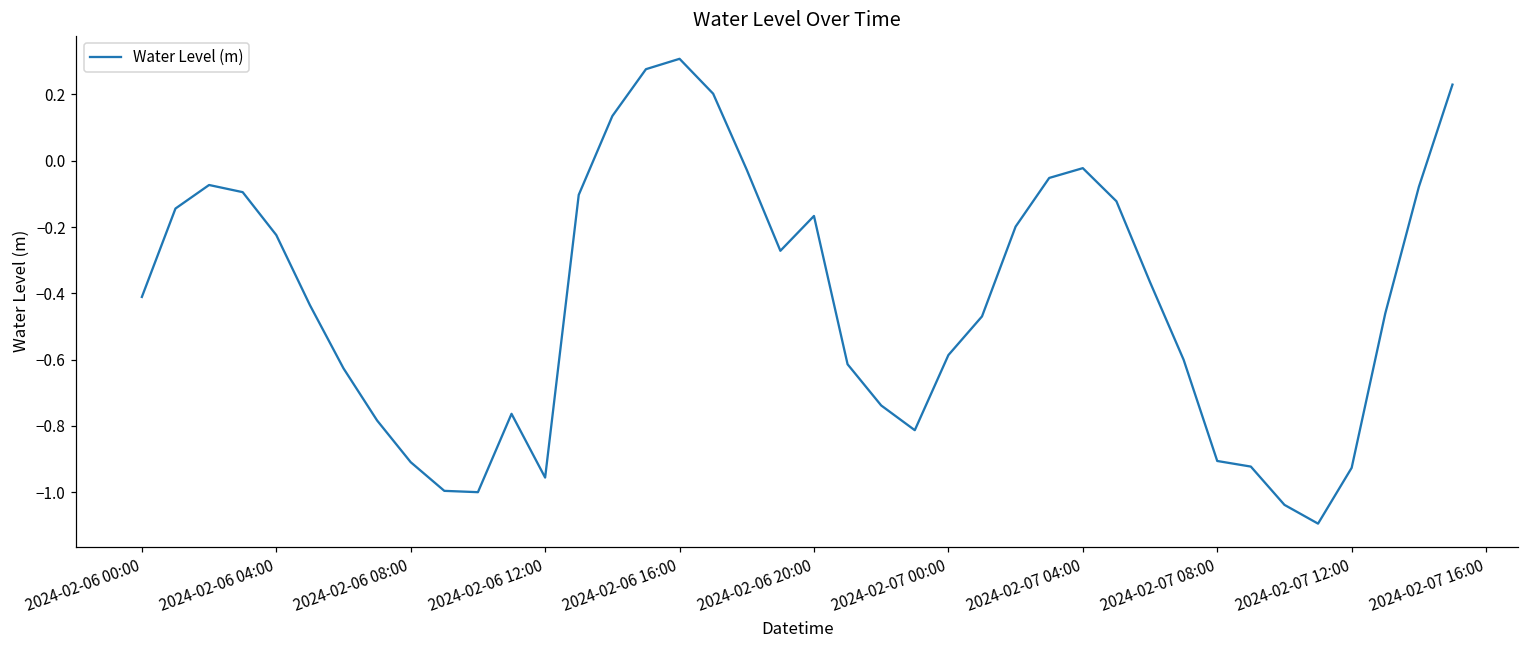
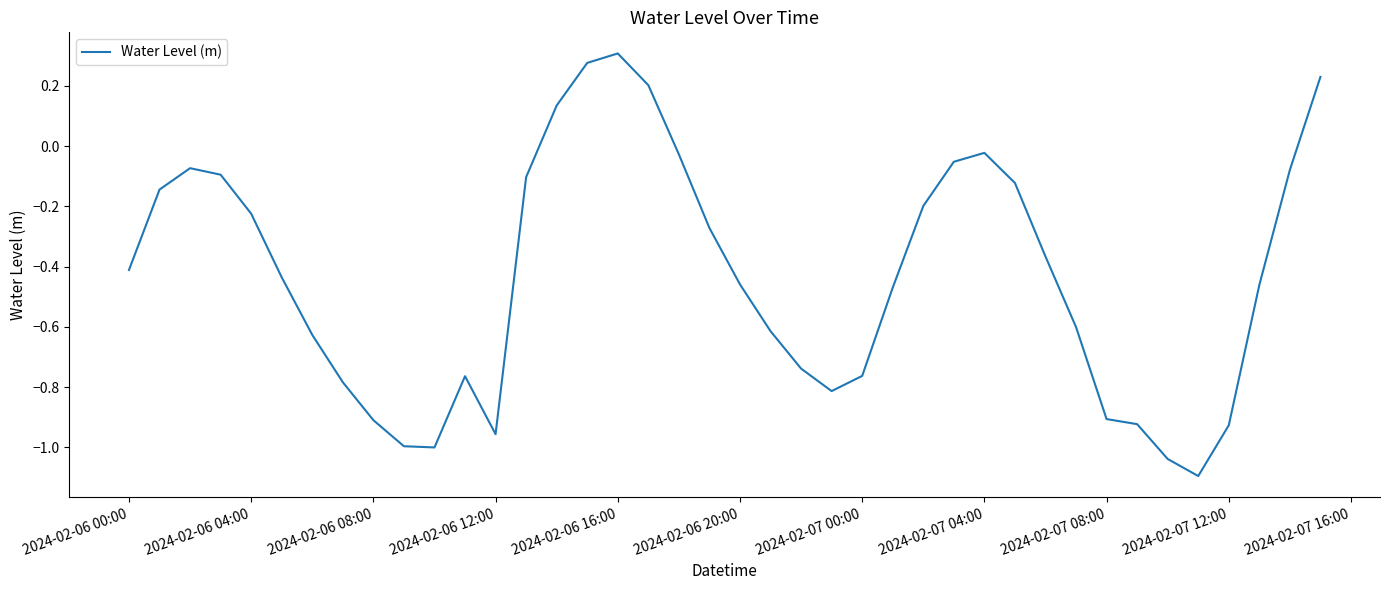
2024-02-06 20:00: -0.17 -> -0.46
2024-02-07 00:00: -0.59 -> -0.76
